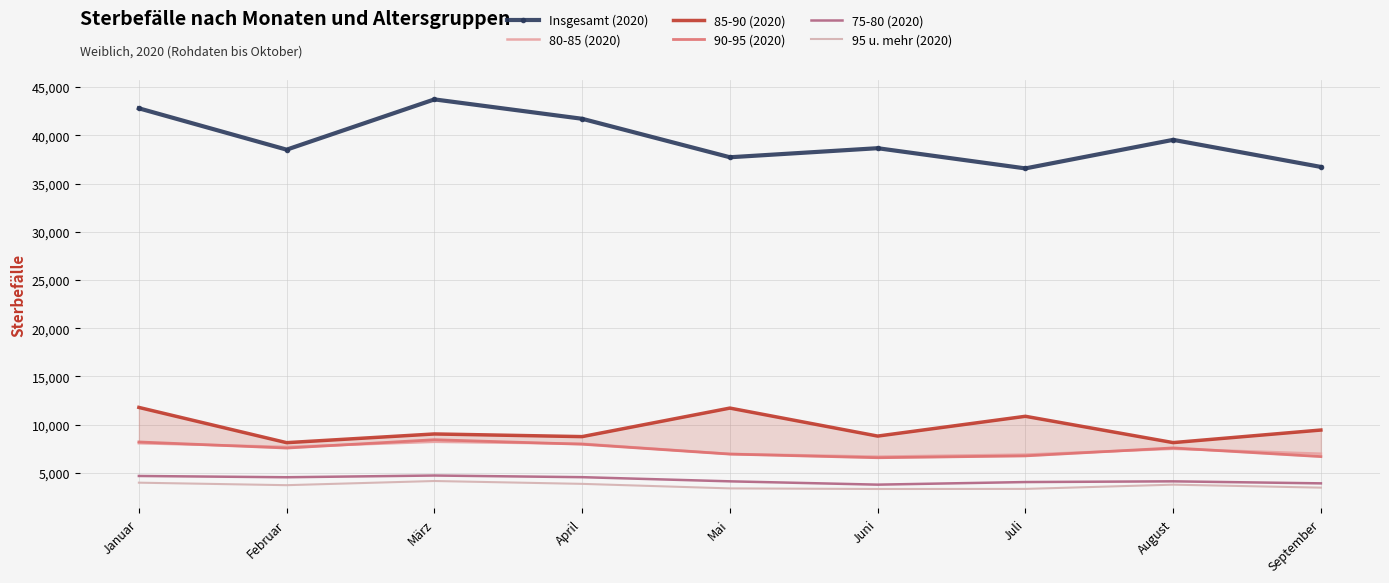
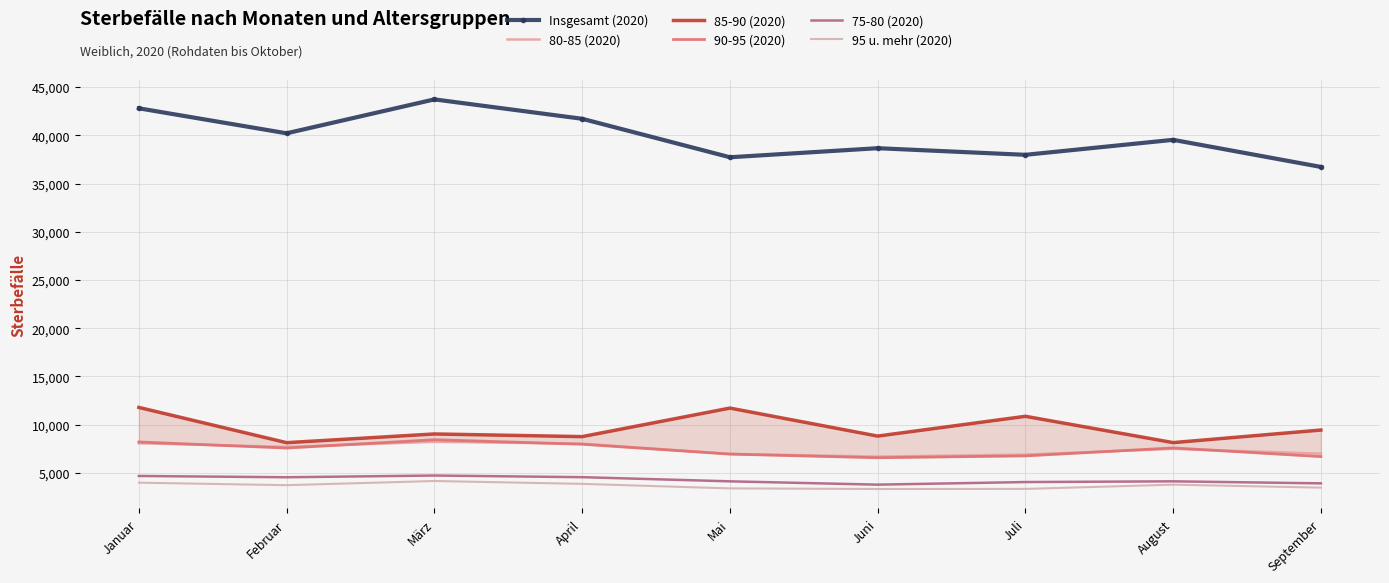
Insgesamt (2020), Februar: 39,000 -> 40,000
Insgesamt (2020), Juli: 37,000 -> 38,000
